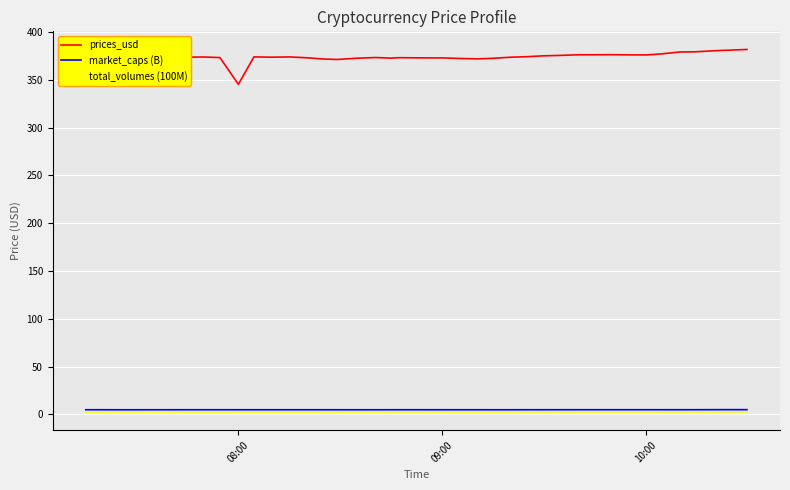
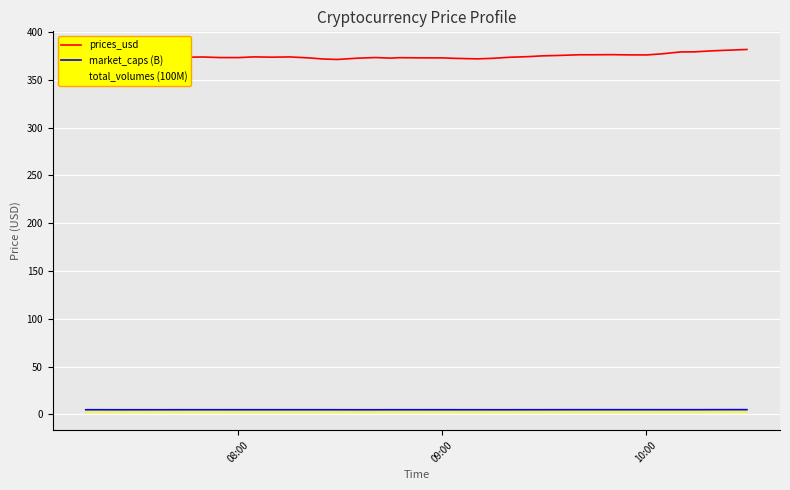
prices_usd, 08:00: 350 -> 370
